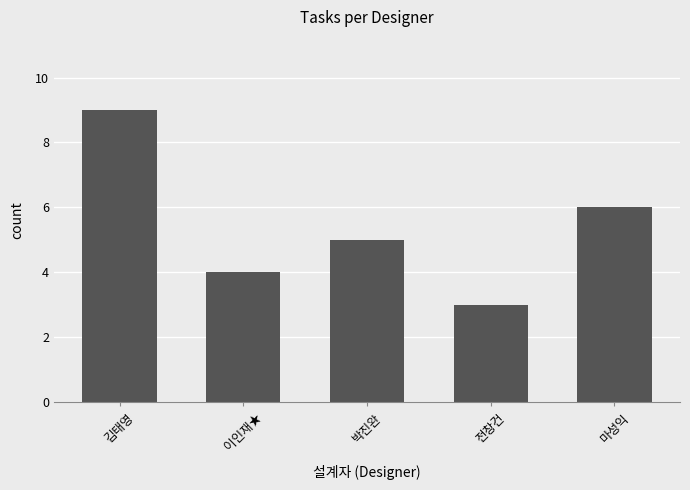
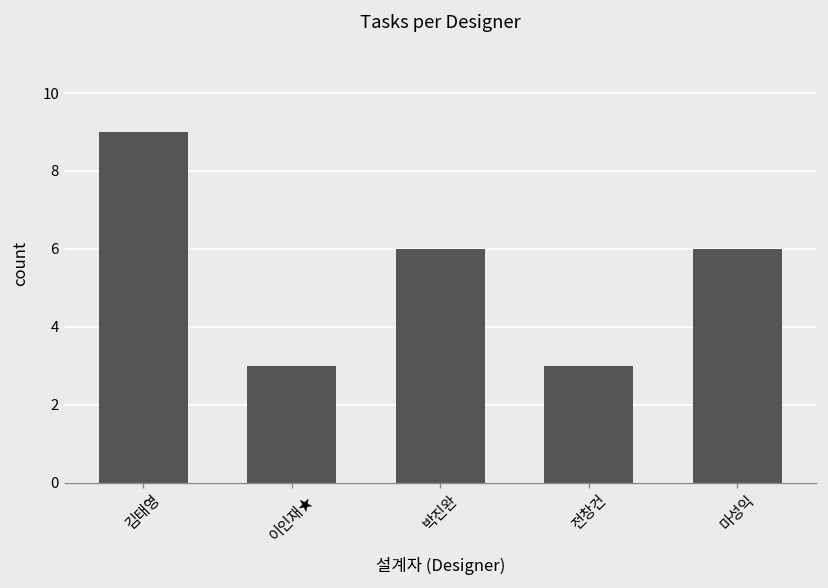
이인재★: 4 -> 3
박진완: 5 -> 6
